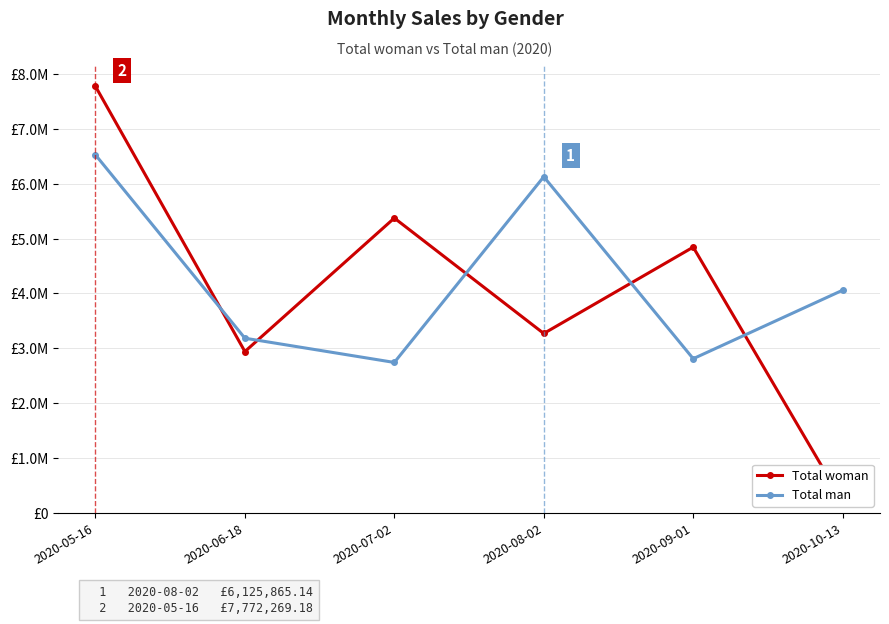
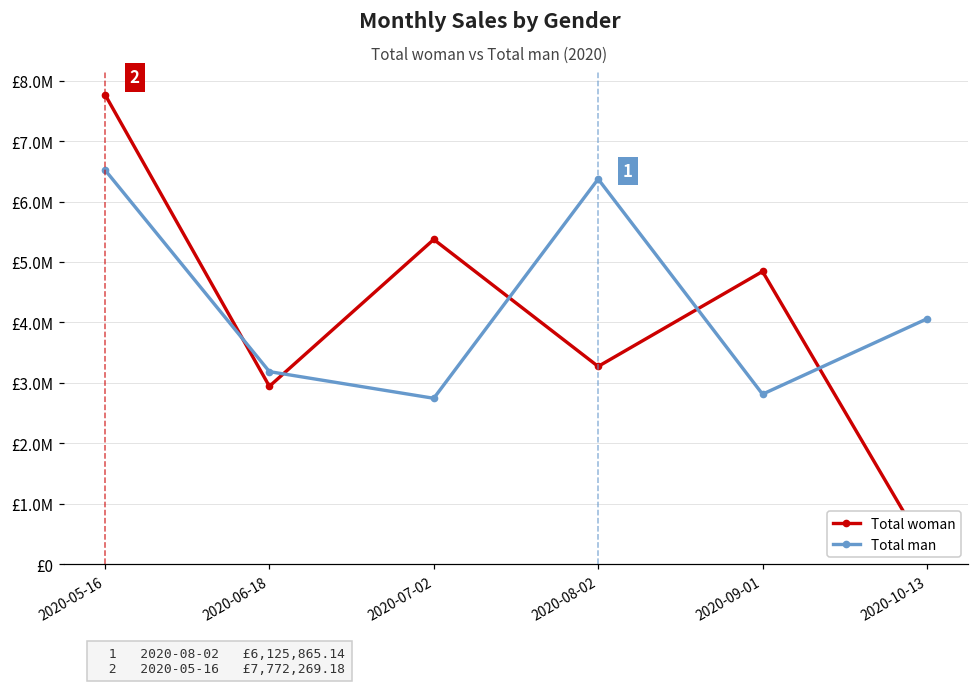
Total man, 2020-08-02: £6100000 -> £6400000
